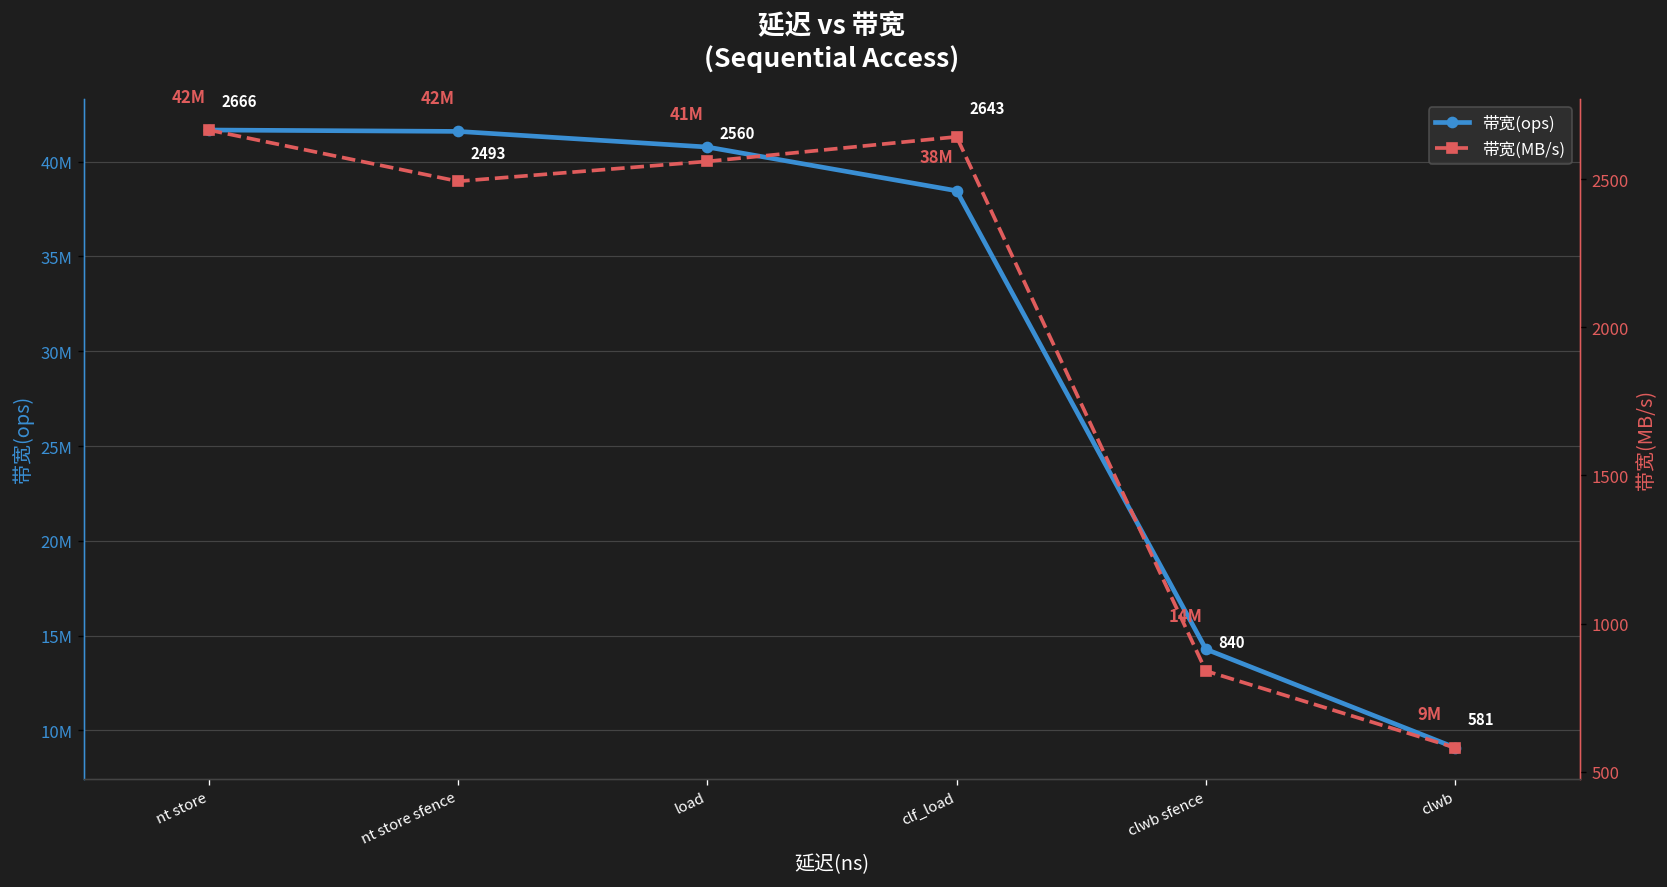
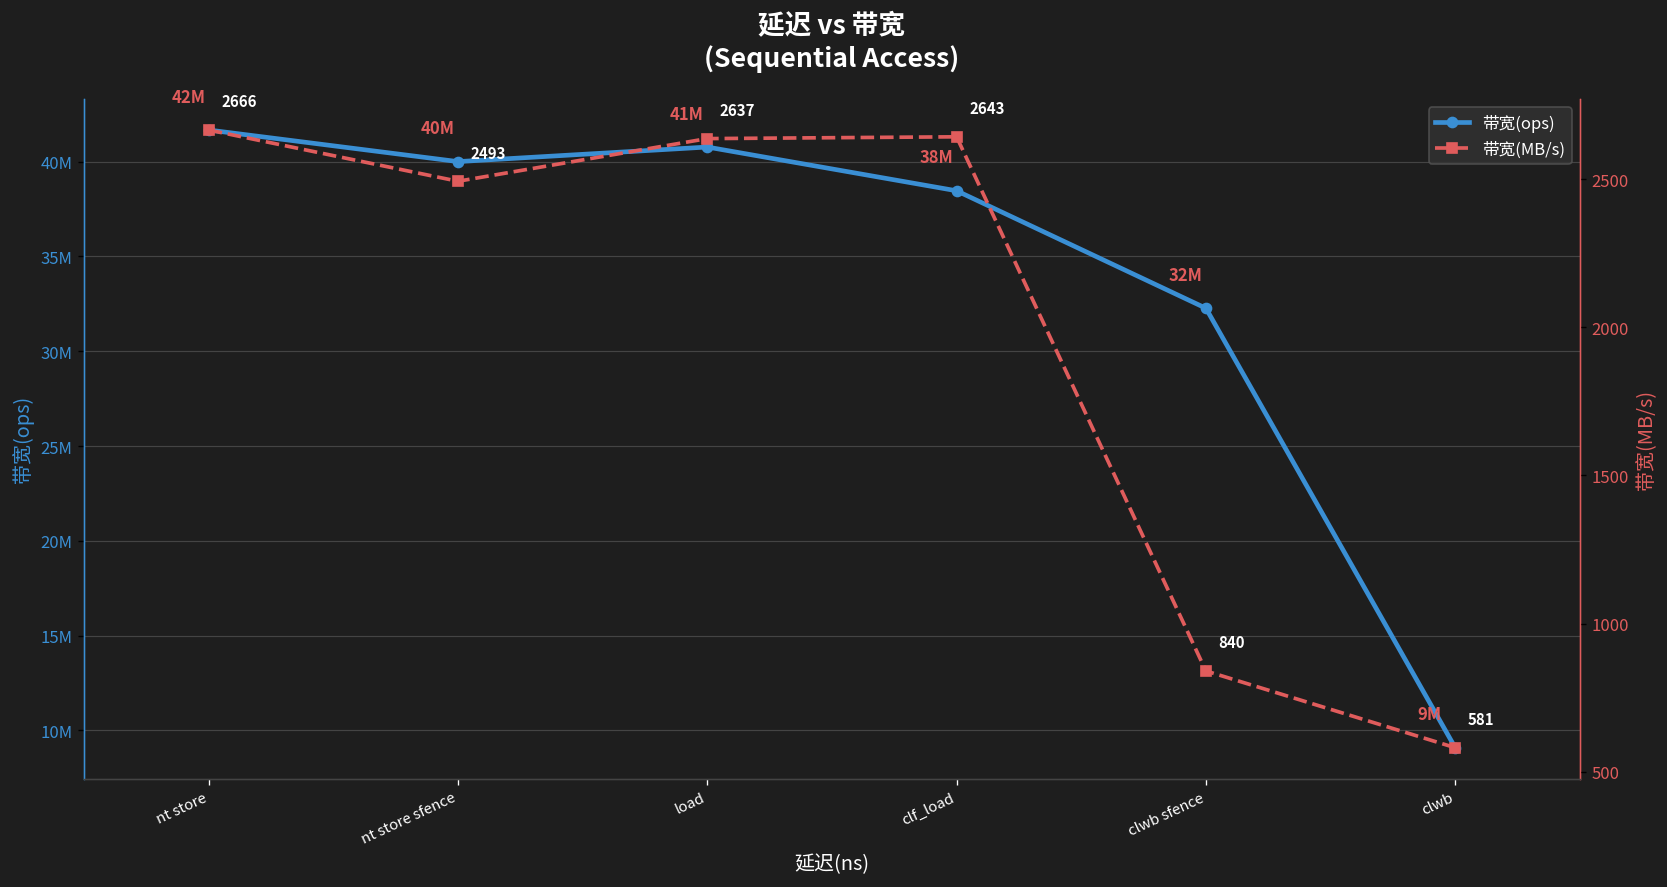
带宽(ops), nt store sfence: 42M -> 40M
带宽(ops), clwb sfence: 14M -> 32M
带宽(MB/s), load: 2560 -> 2637
